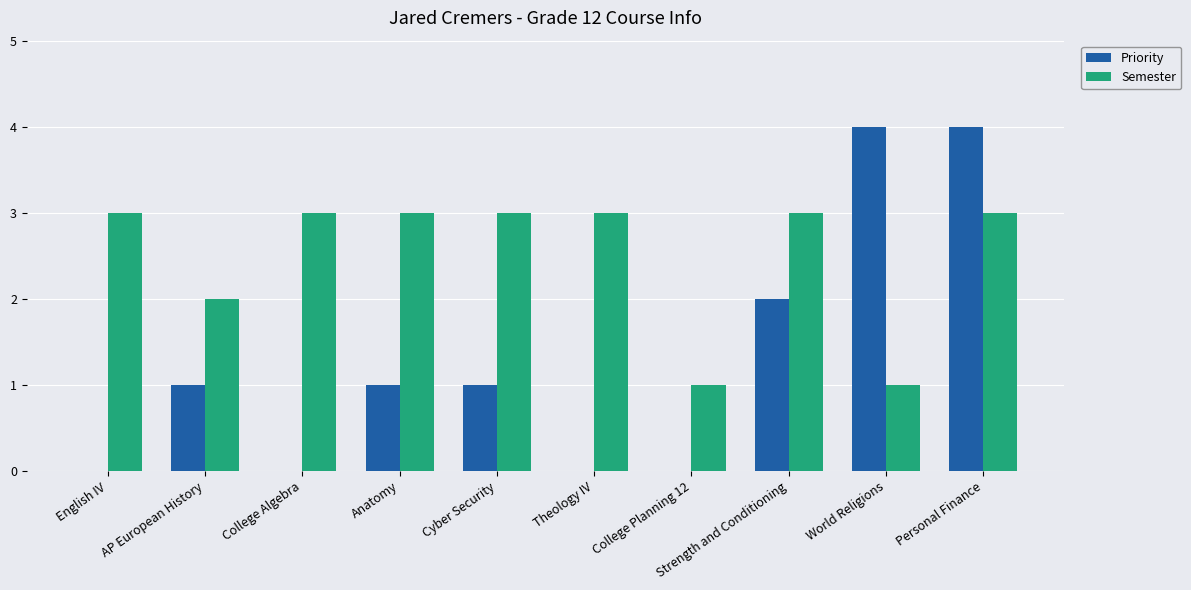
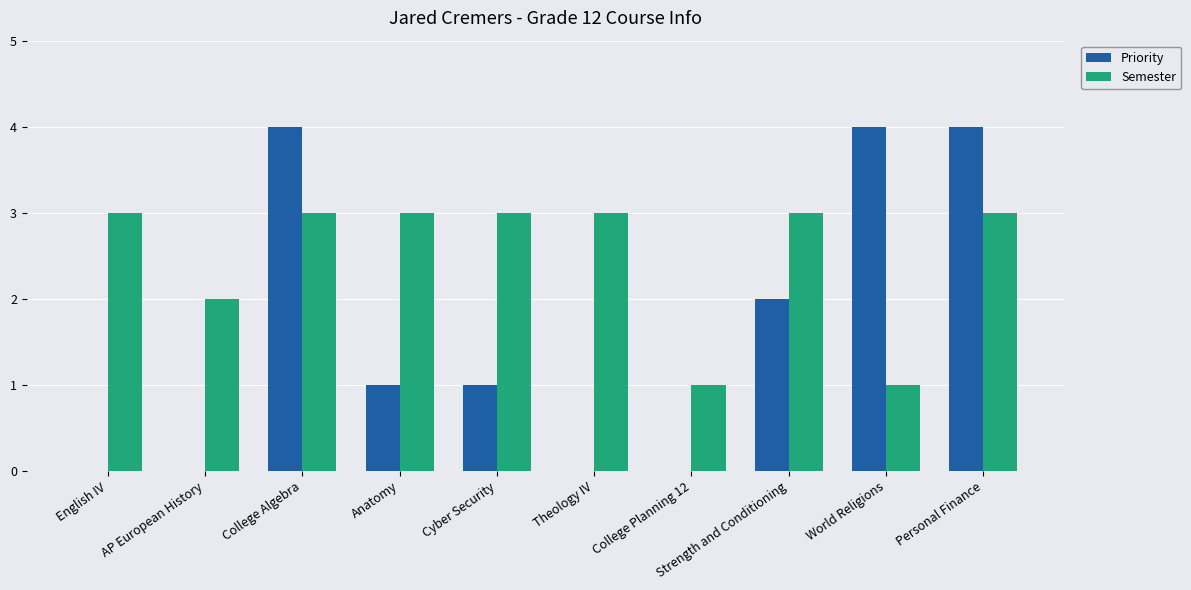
Priority, AP European History: 1 -> 0
Priority, College Algebra: 0 -> 4
